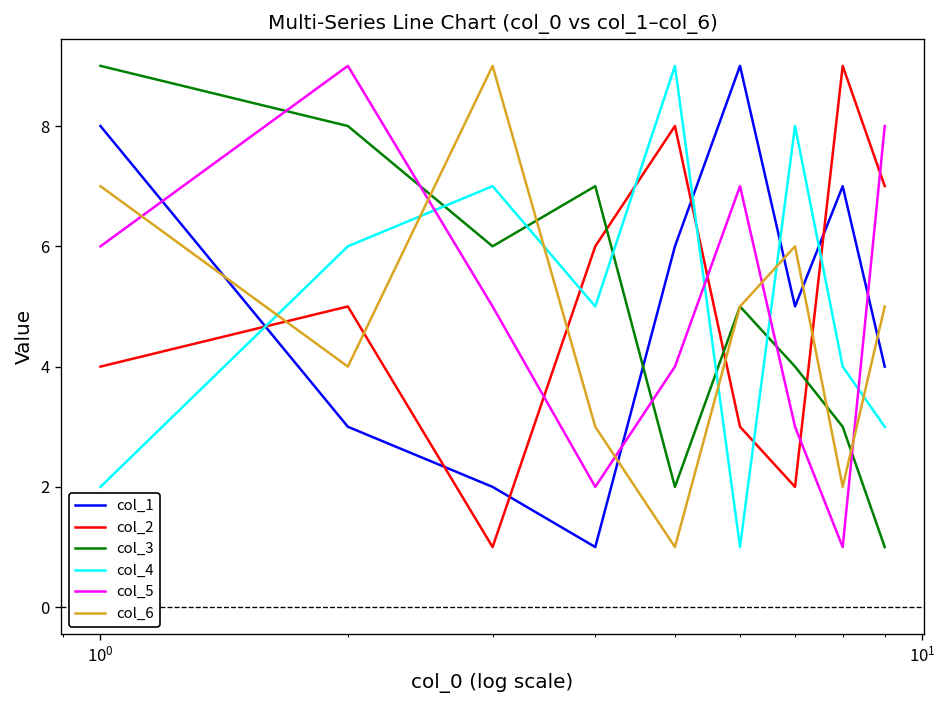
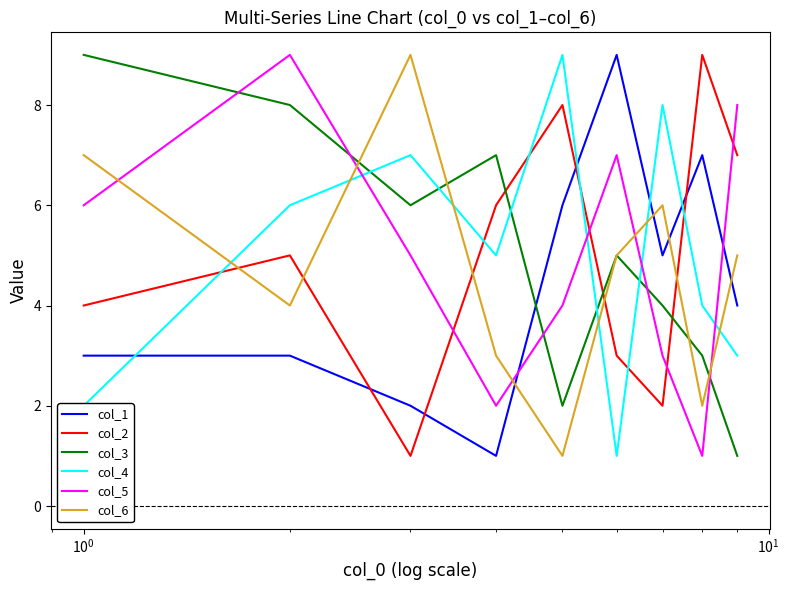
col_1, 10^0: 8 -> 3
